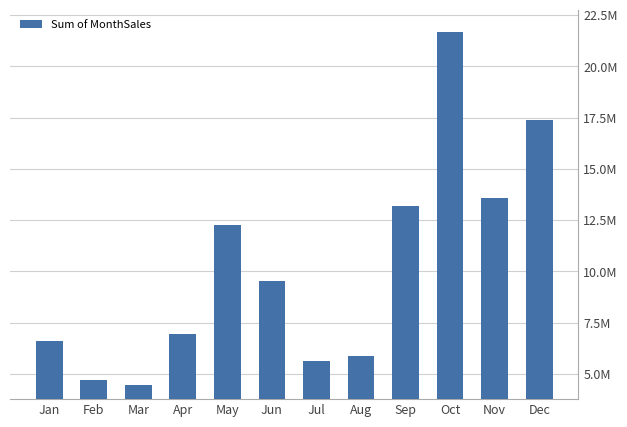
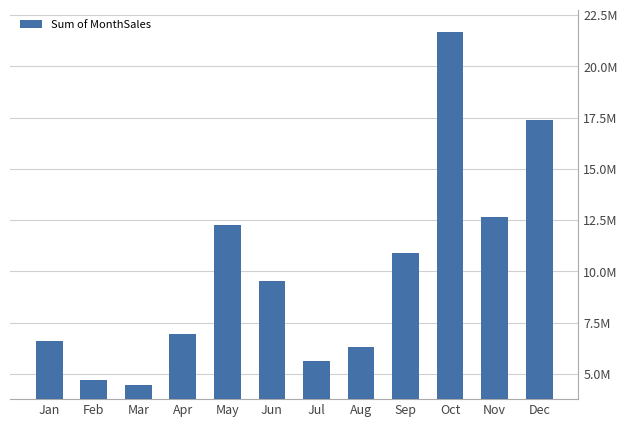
Aug: 5900000 -> 6300000
Sep: 13200000 -> 10900000
Nov: 13600000 -> 12700000
